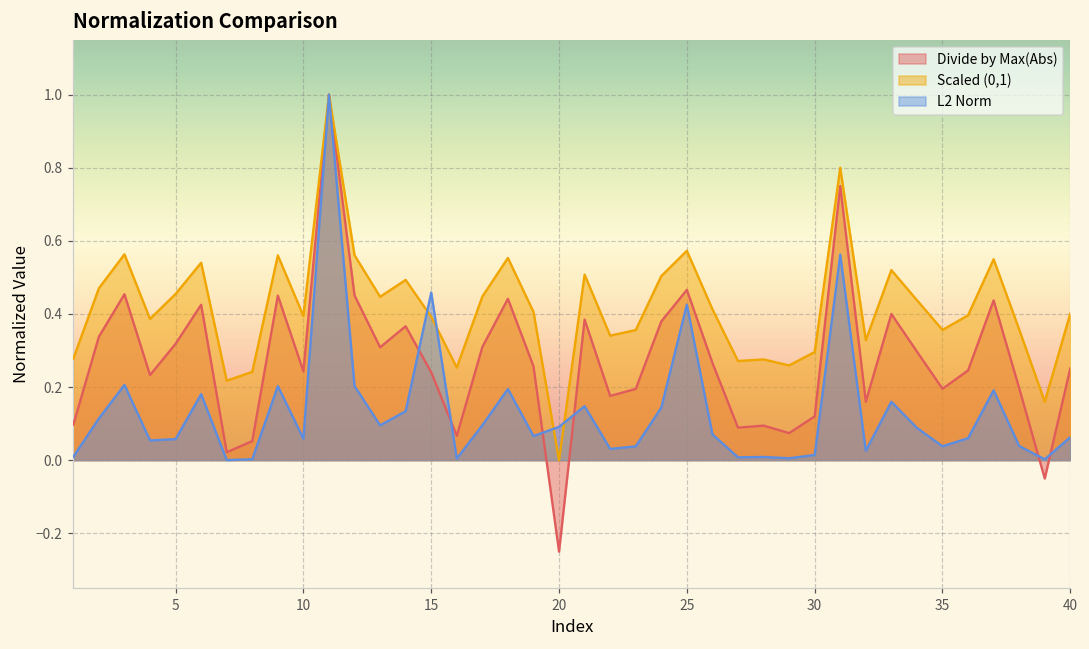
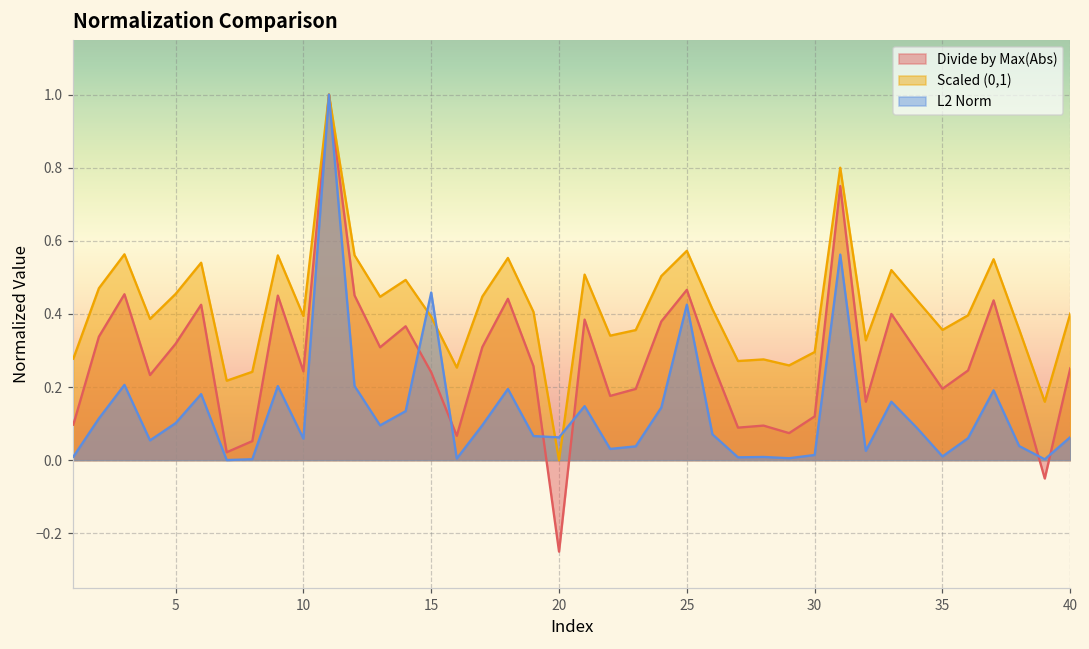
L2 Norm, 5: 0.06 -> 0.10
L2 Norm, 20: 0.09 -> 0.06
L2 Norm, 35: 0.04 -> 0.01
